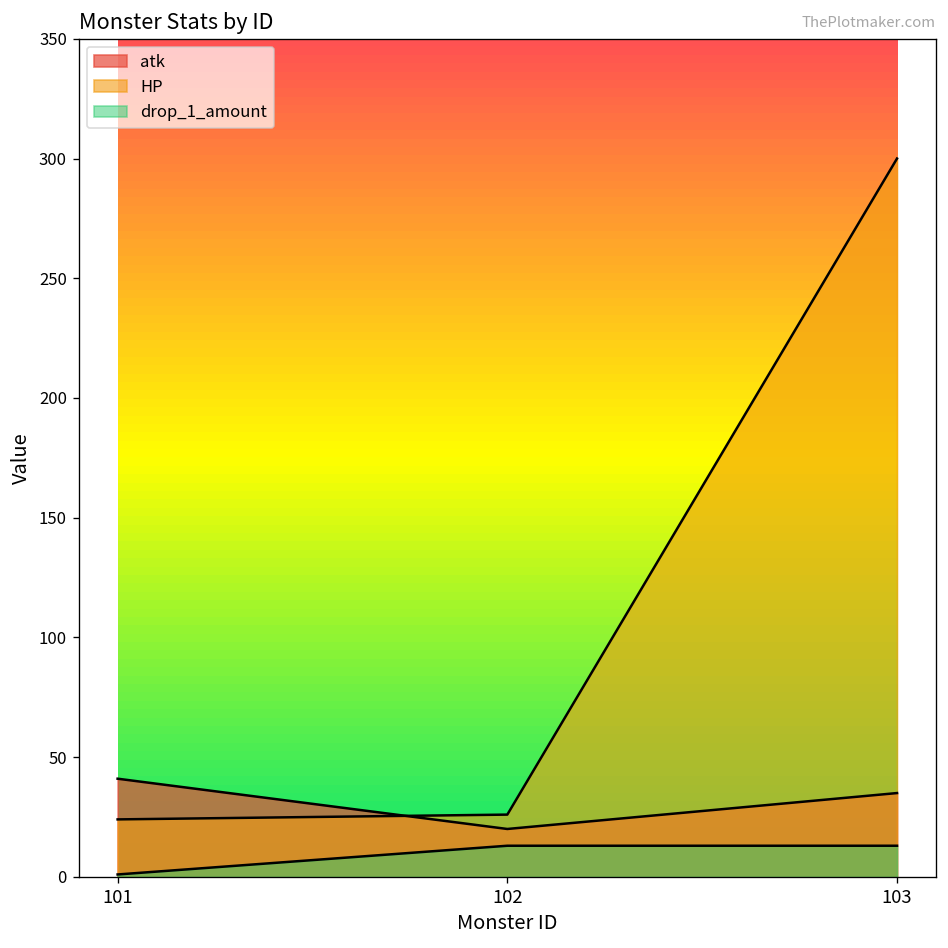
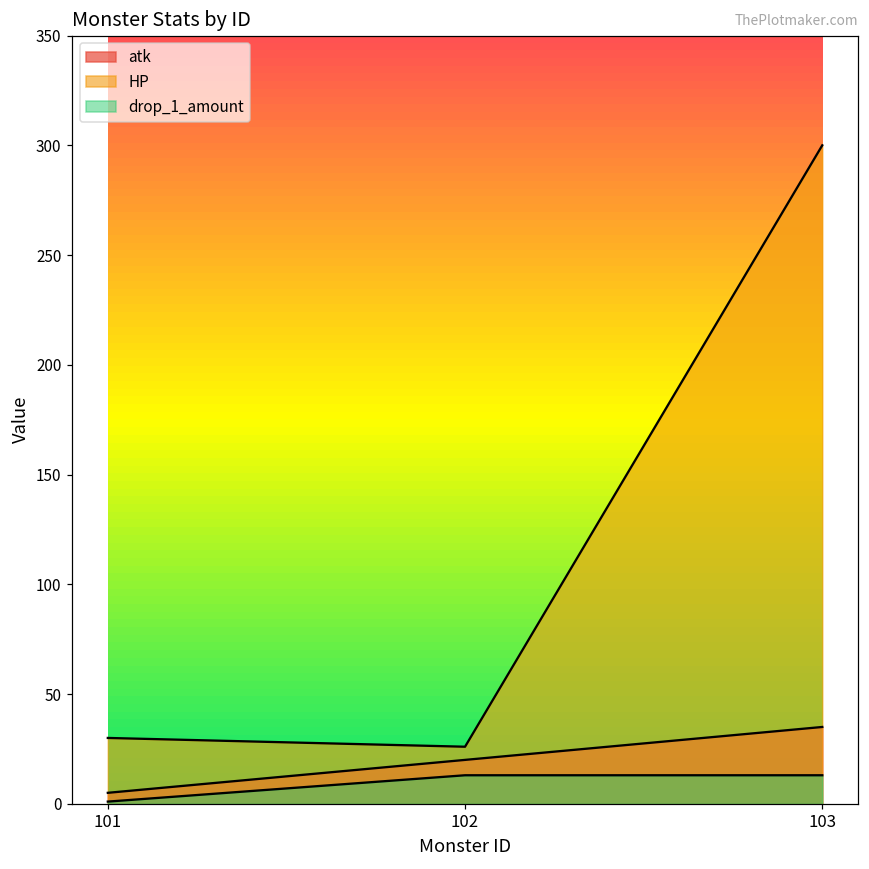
atk, 101: 41 -> 5
HP, 101: 24 -> 30
